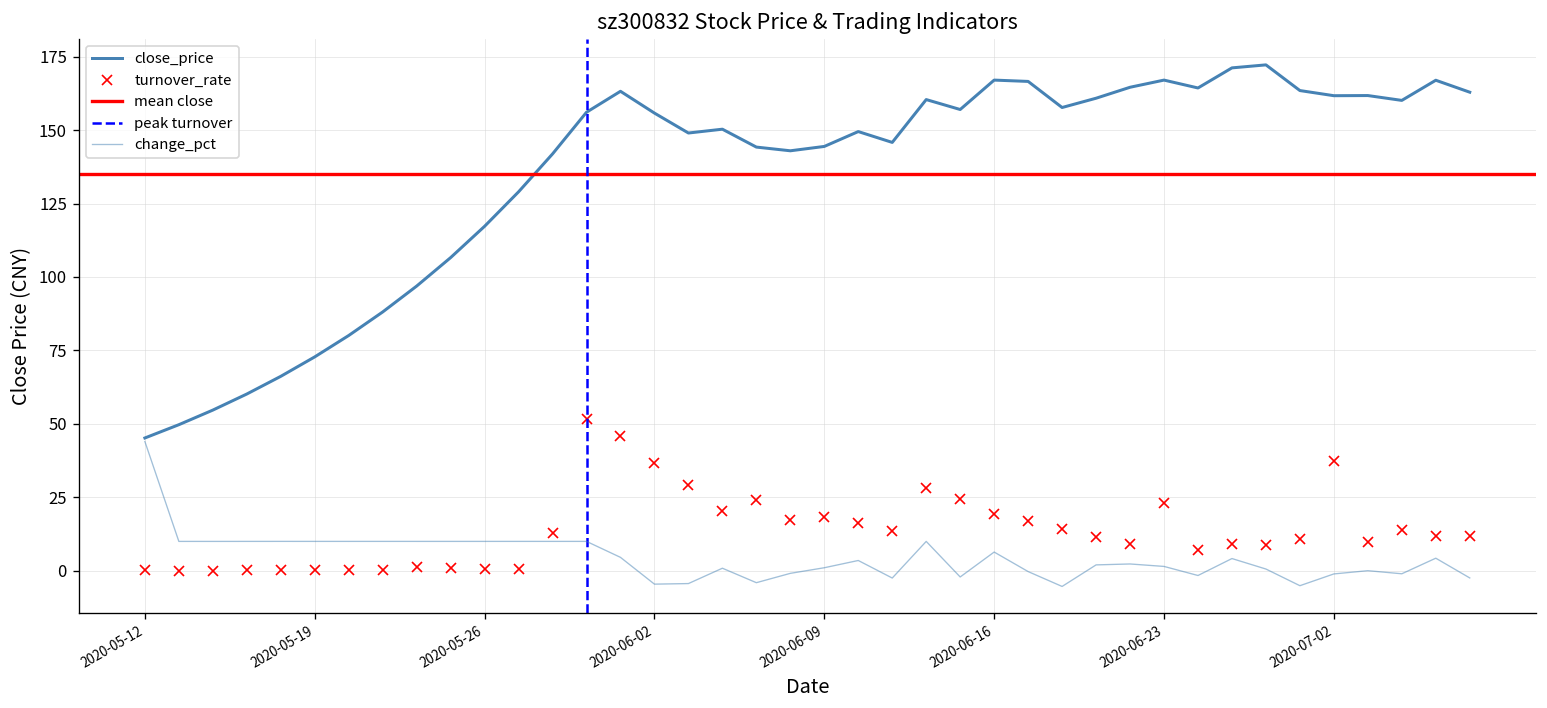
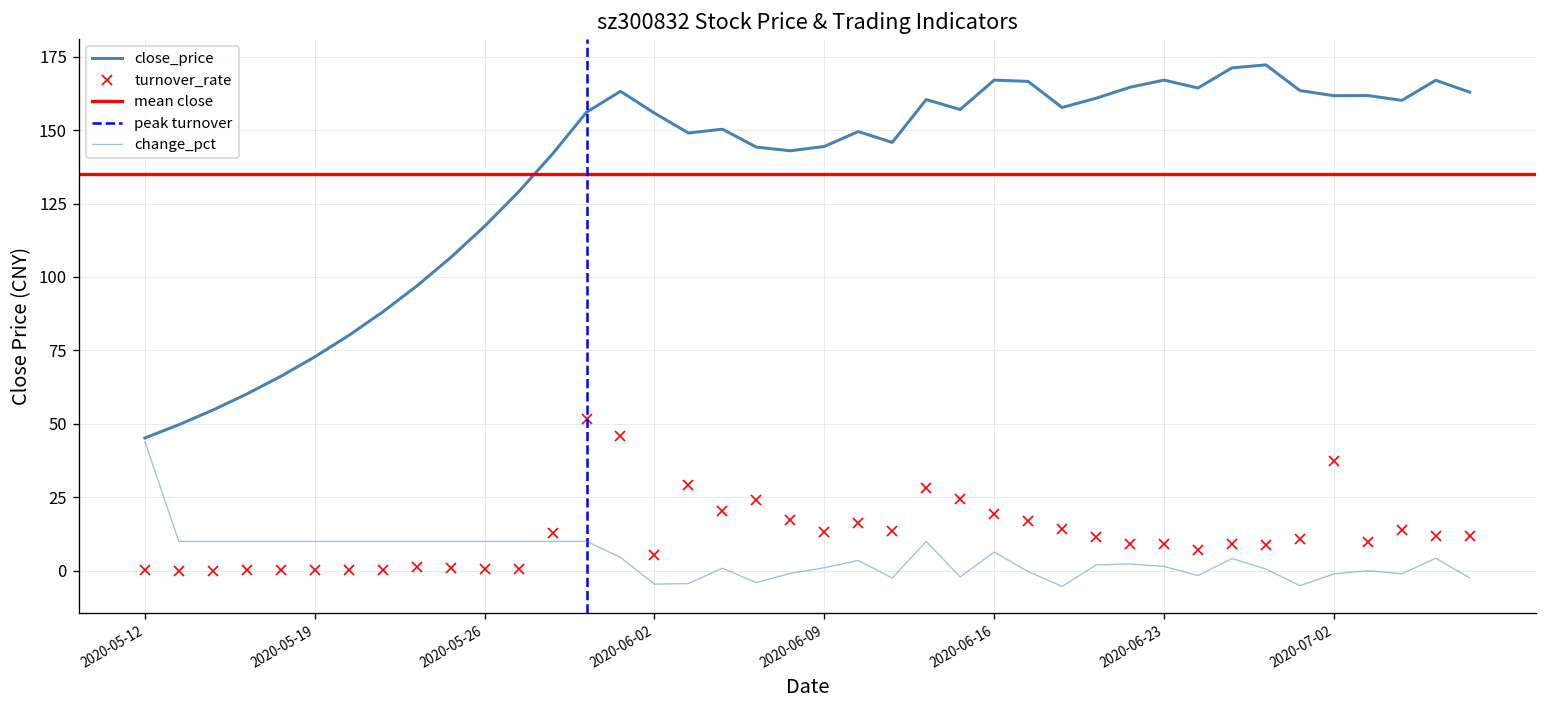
turnover_rate, 2020-06-02: 37 -> 5
turnover_rate, 2020-06-09: 18 -> 13
turnover_rate, 2020-06-23: 23 -> 9
